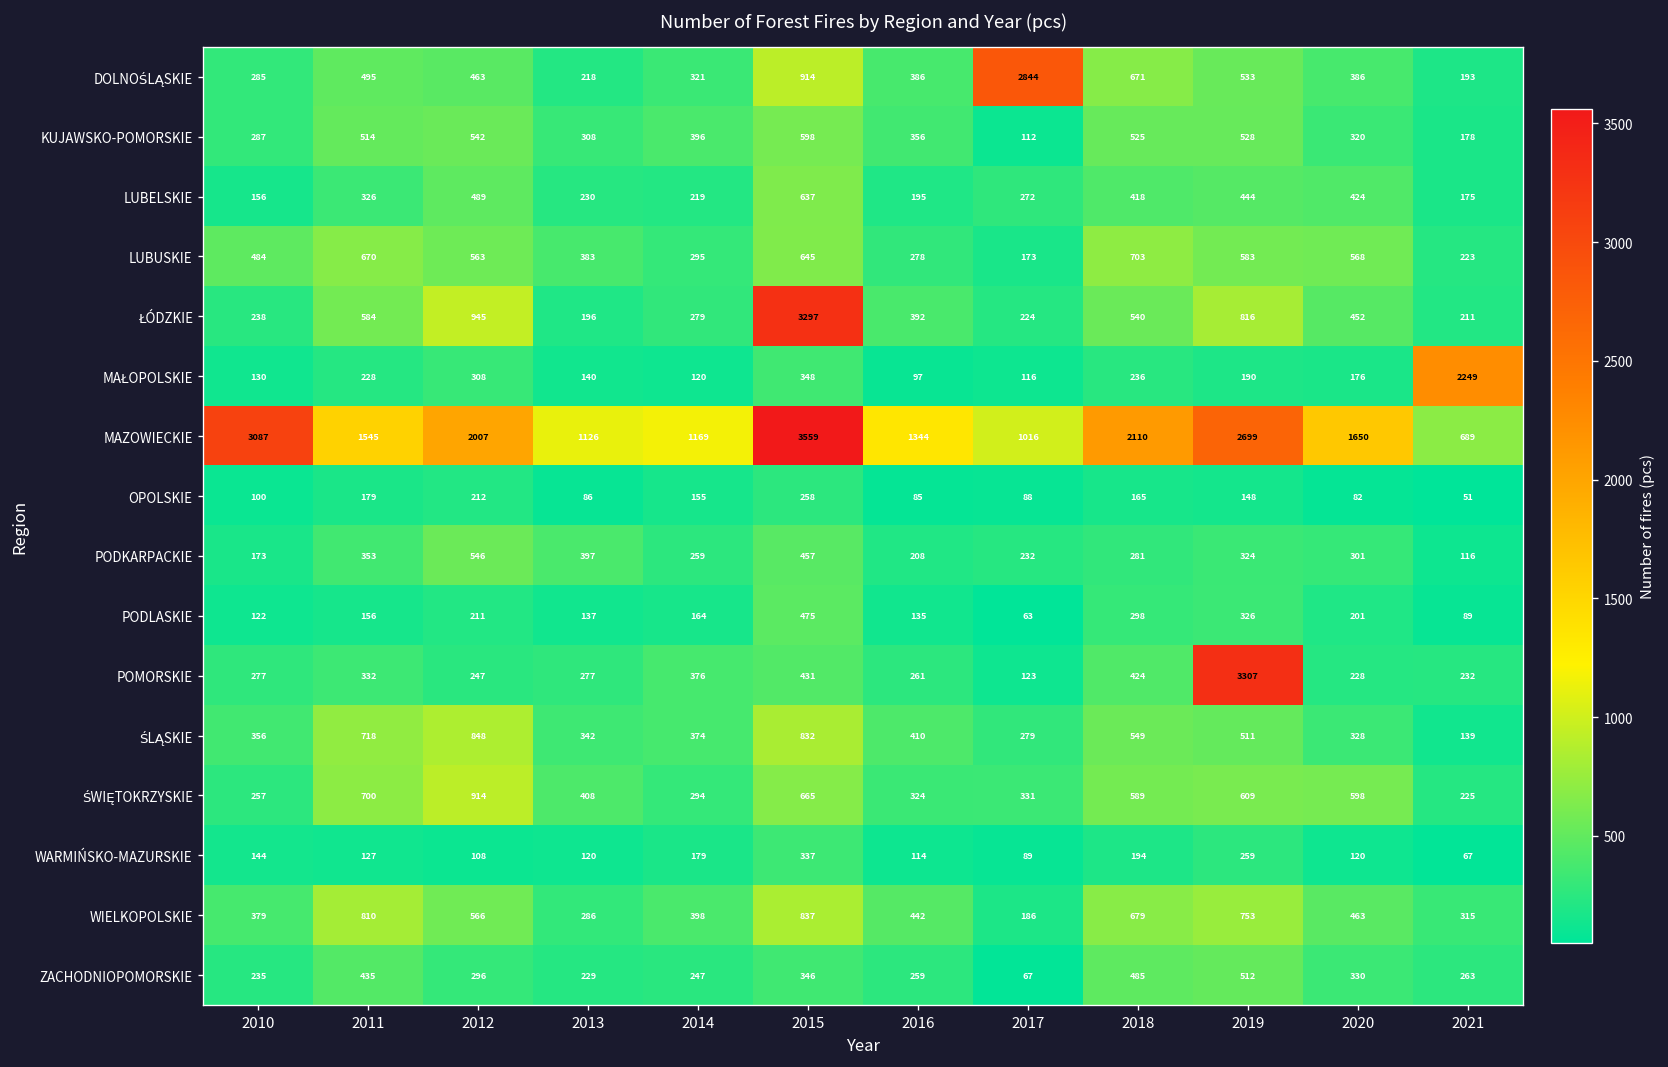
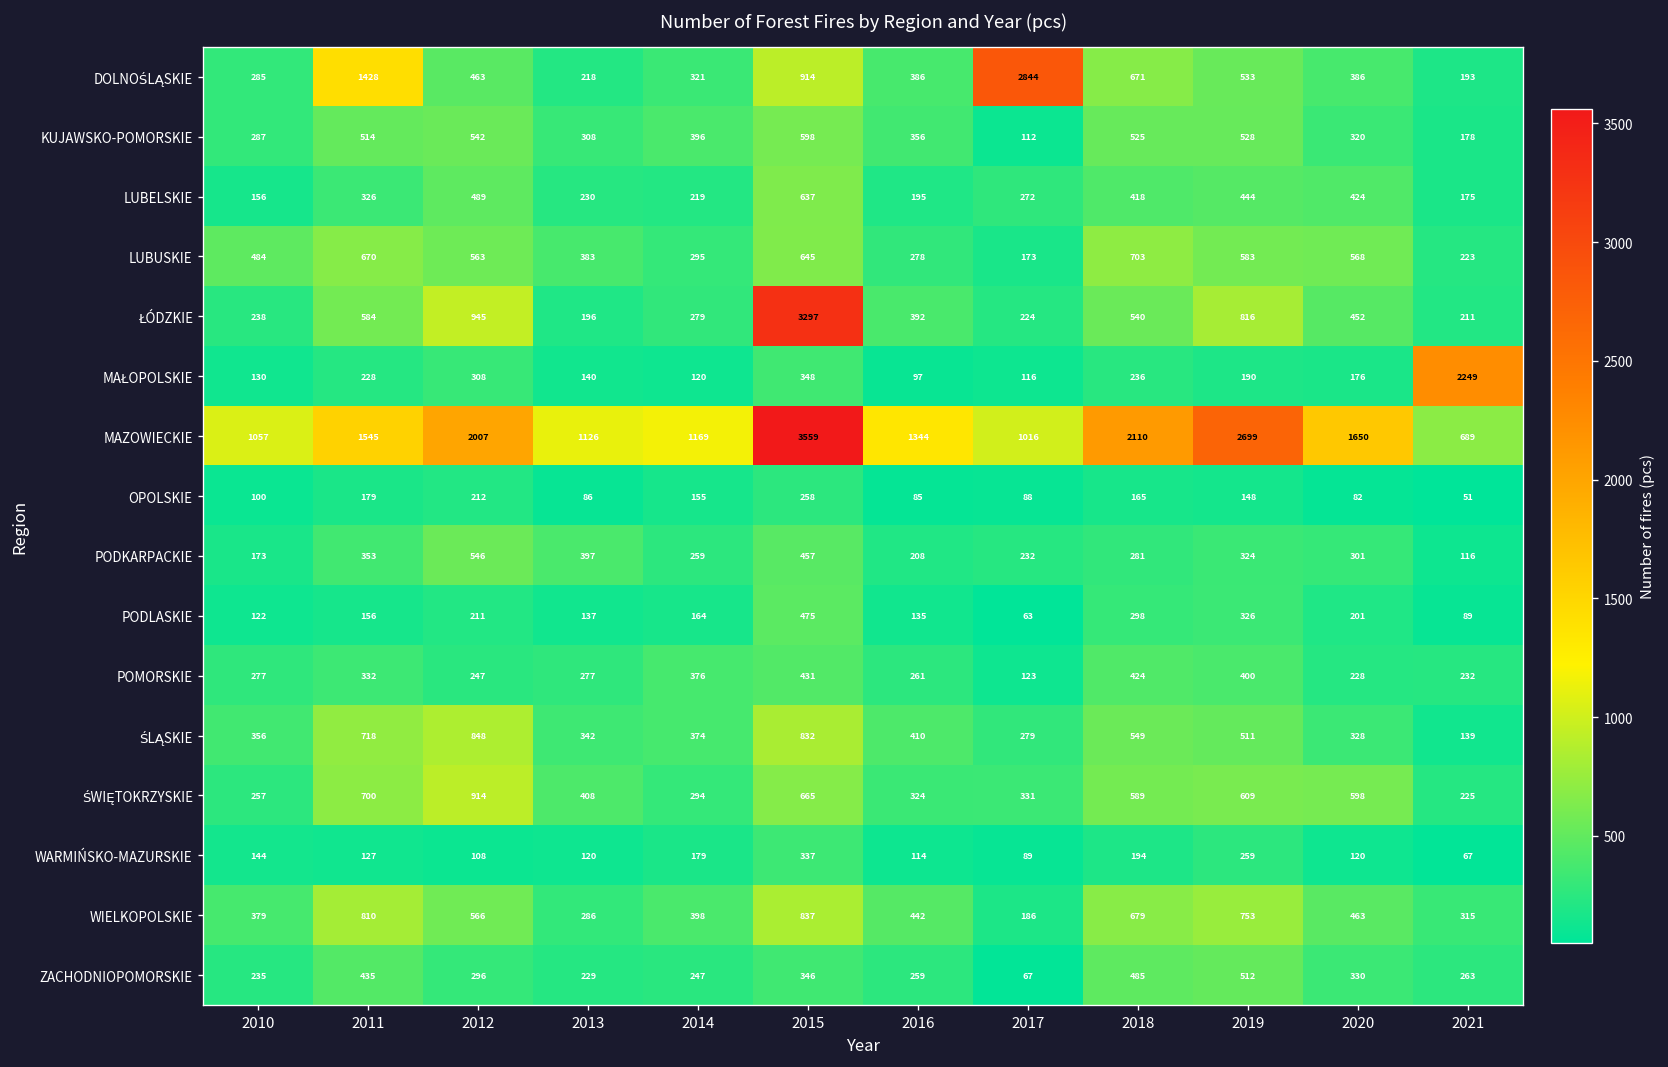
DOLNOŚLĄSKIE, 2011: 495 -> 1428
MAZOWIECKIE, 2010: 3087 -> 1057
POMORSKIE, 2019: 3307 -> 400
